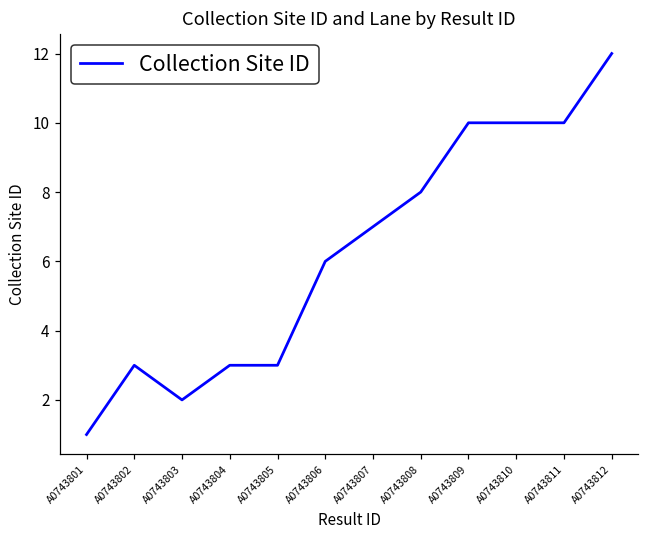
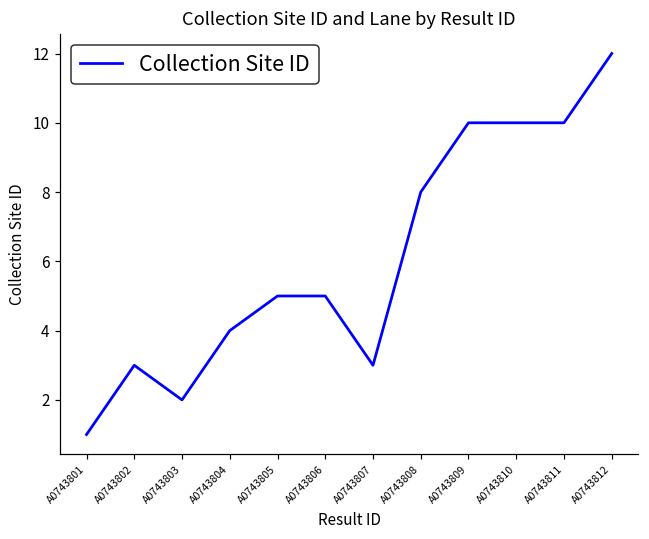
A0743804: 3 -> 4
A0743805: 3 -> 5
A0743806: 6 -> 5
A0743807: 7 -> 3
